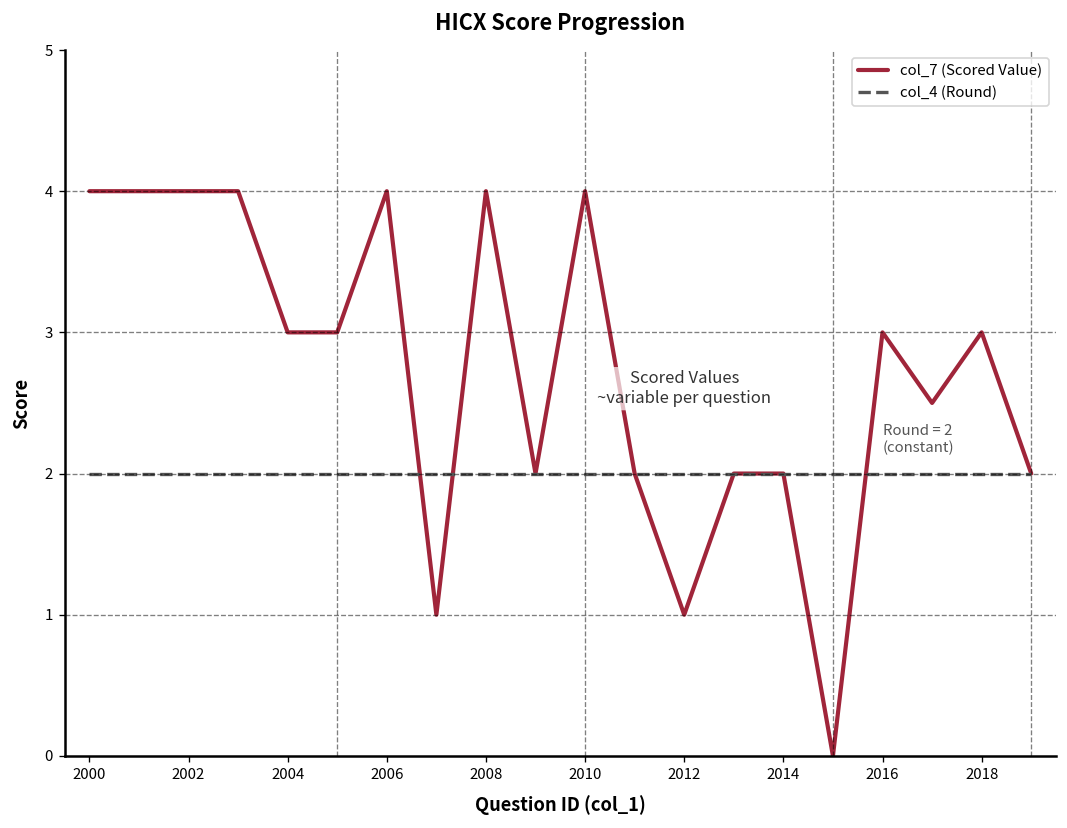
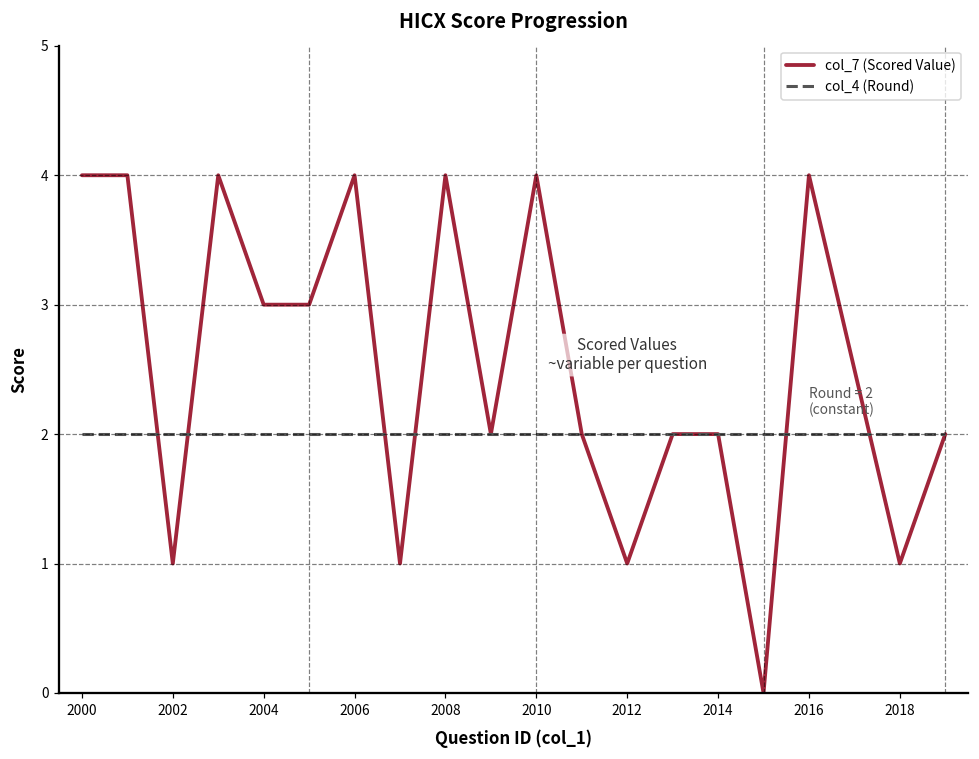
col_7 (Scored Value), 2002: 4 -> 1
col_7 (Scored Value), 2016: 3 -> 4
col_7 (Scored Value), 2018: 3 -> 1
